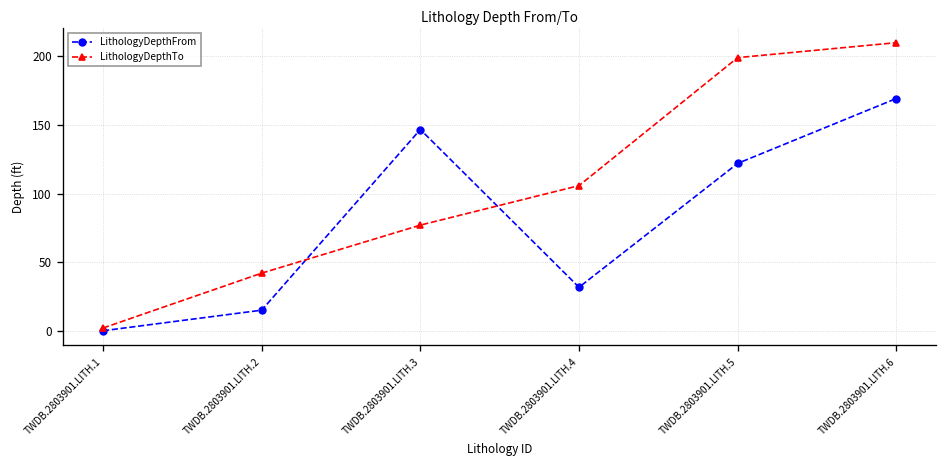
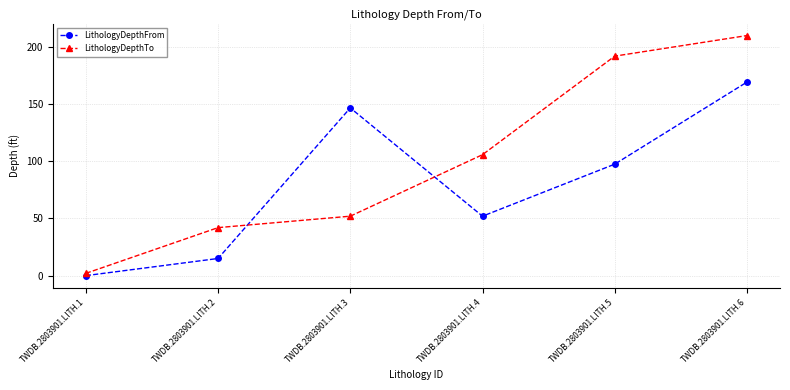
LithologyDepthTo, TWDB.2803901.LITH.3: 77 -> 52
LithologyDepthFrom, TWDB.2803901.LITH.4: 32 -> 52
LithologyDepthFrom, TWDB.2803901.LITH.5: 122 -> 98
LithologyDepthTo, TWDB.2803901.LITH.5: 199 -> 192
